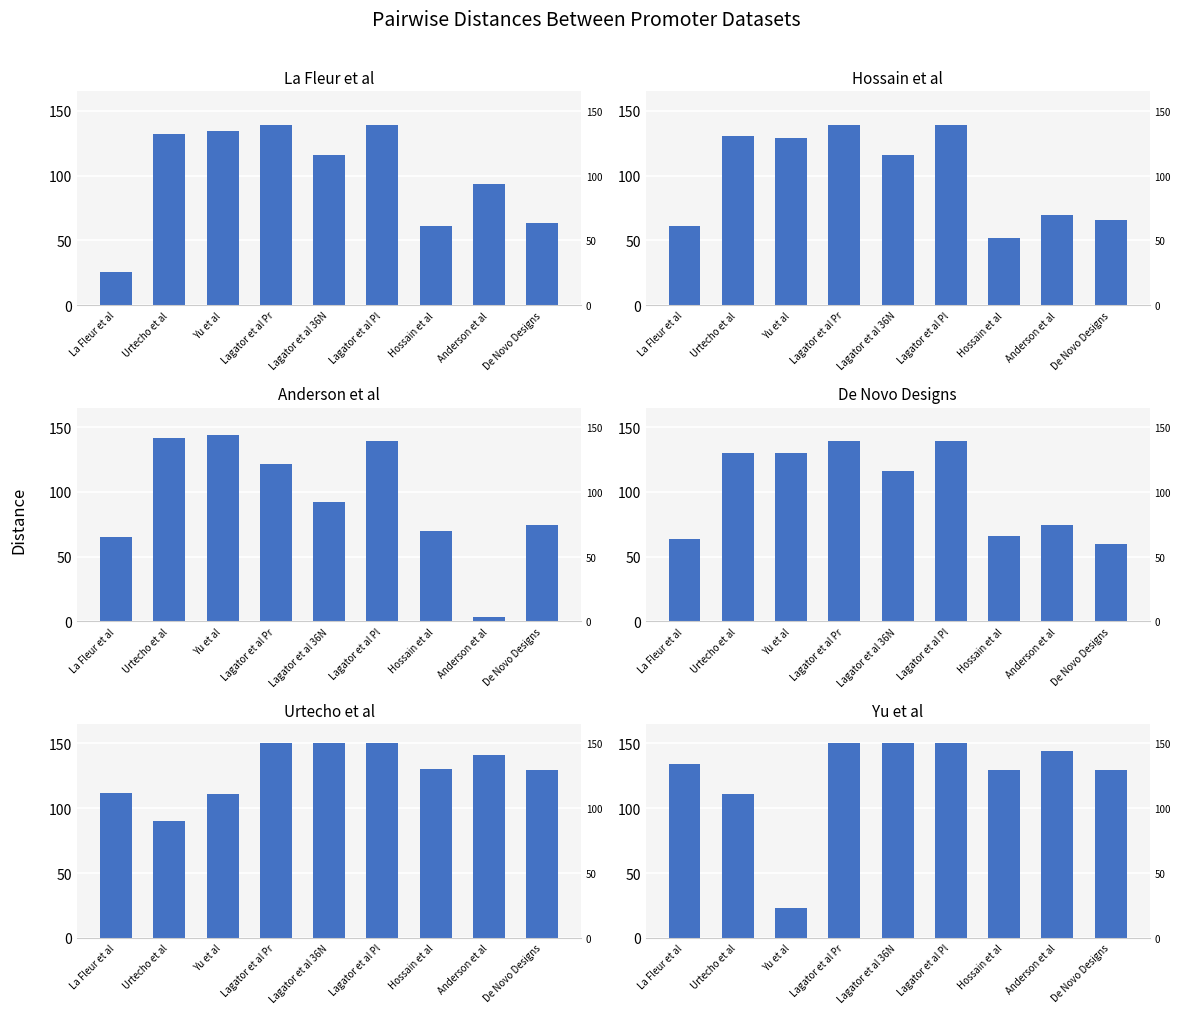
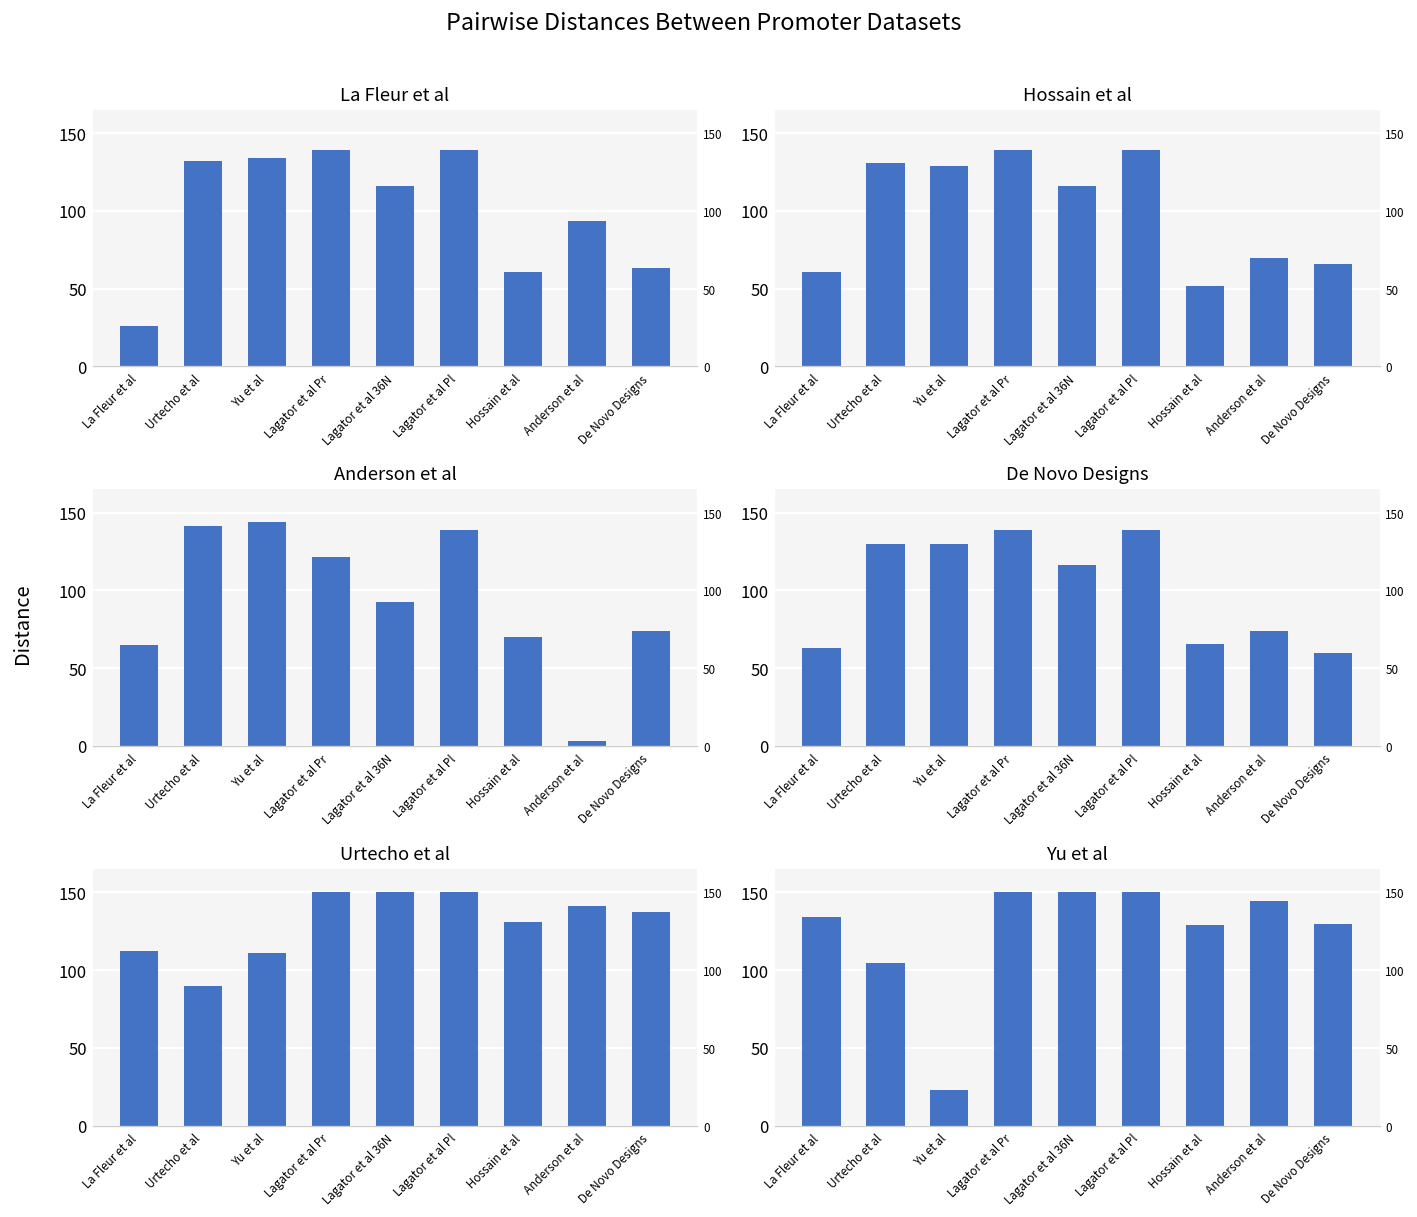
Urtecho et al, De Novo Designs: 130 -> 137
Yu et al, Urtecho et al: 111 -> 104
